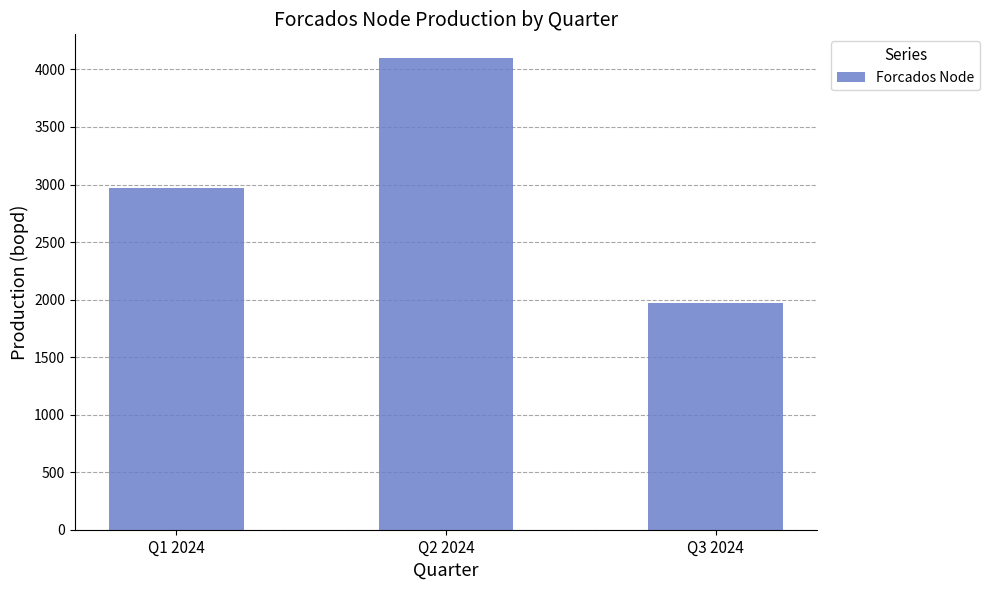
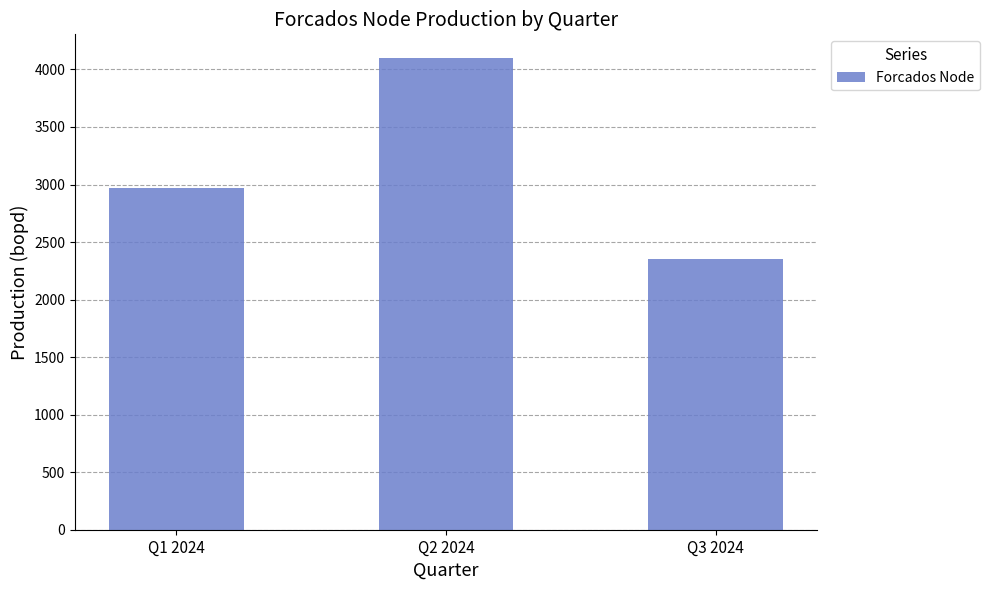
Q3 2024: 1970 -> 2350
